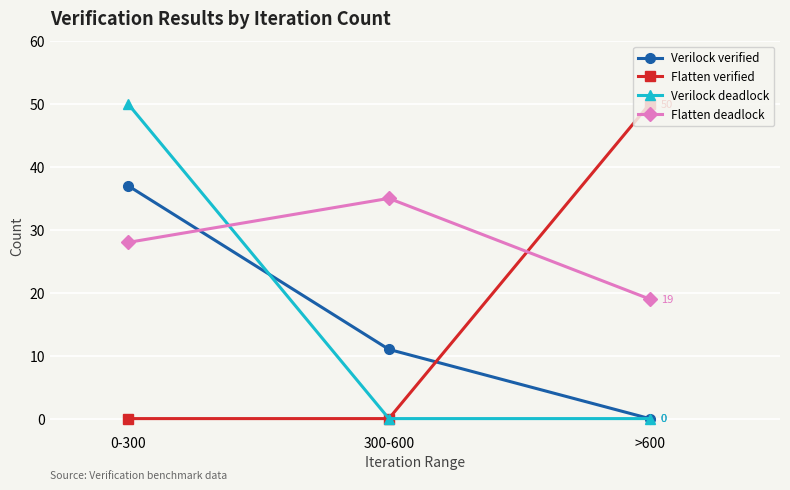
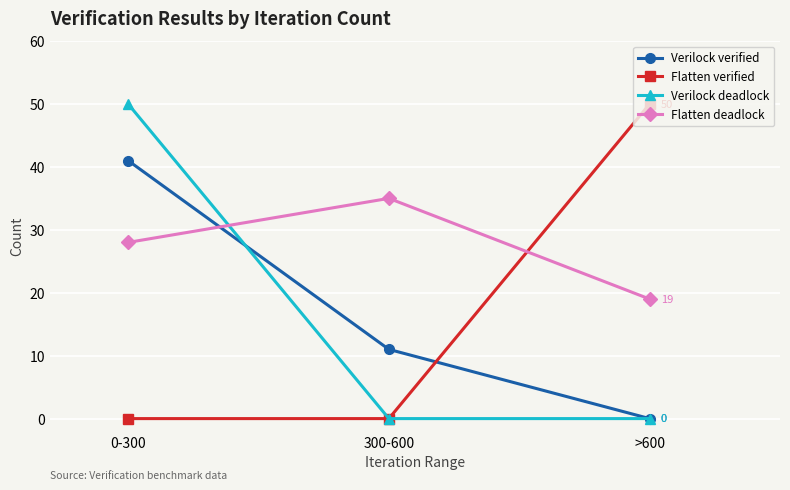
Verilock verified, 0-300: 37 -> 41
